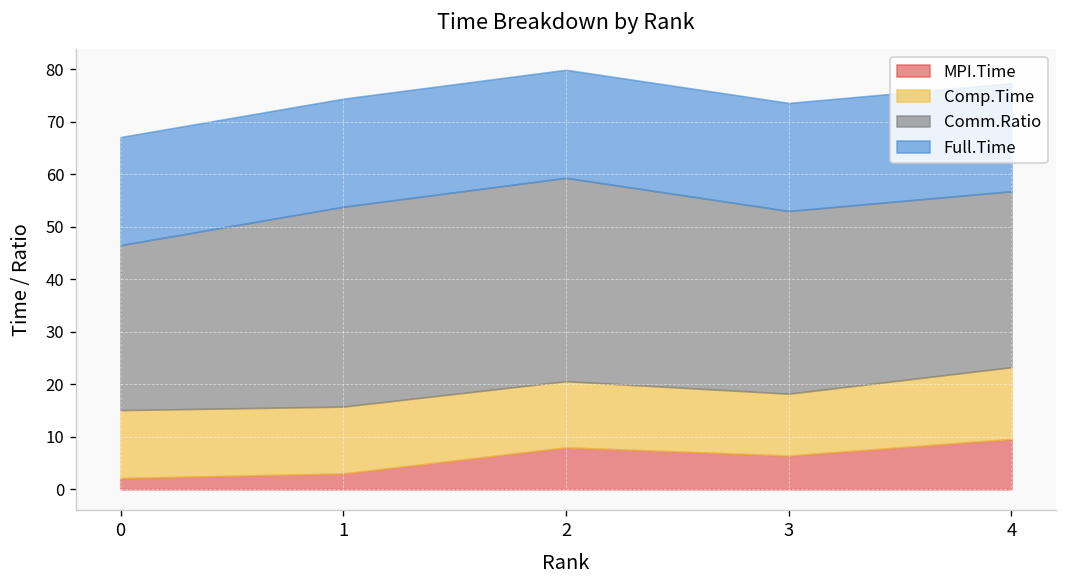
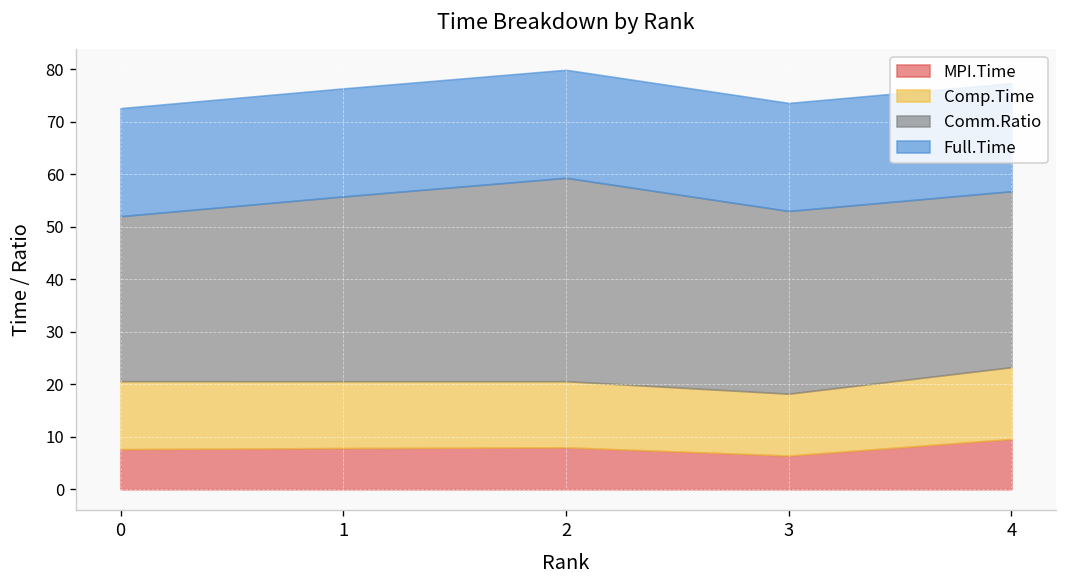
MPI.Time, 0: 2 -> 8
MPI.Time, 1: 3 -> 8
Comm.Ratio, 1: 38 -> 35
